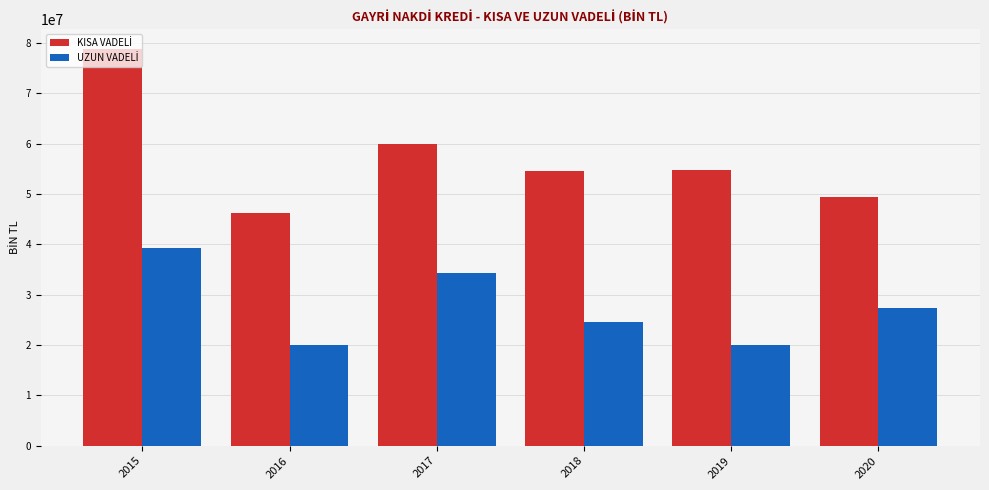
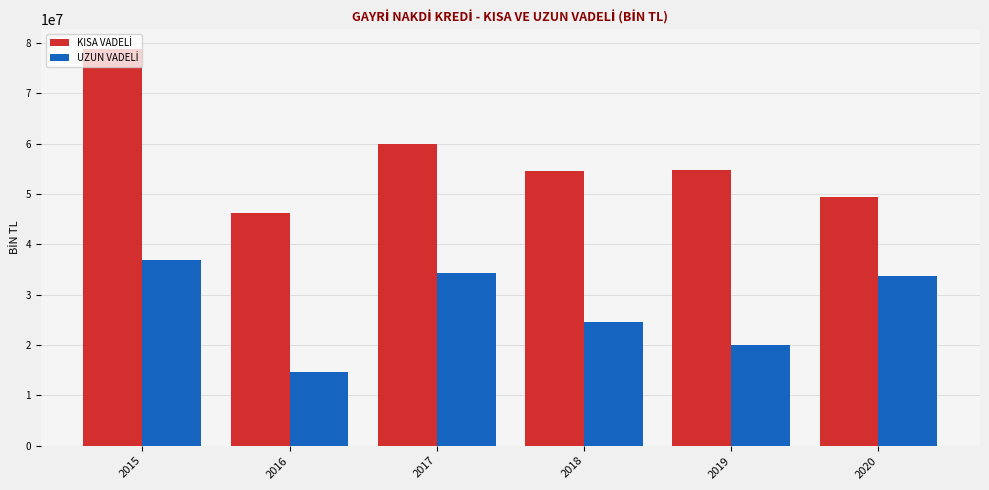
UZUN VADELİ, 2015: 39000000 -> 37000000
UZUN VADELİ, 2016: 20000000 -> 15000000
UZUN VADELİ, 2020: 27000000 -> 34000000
